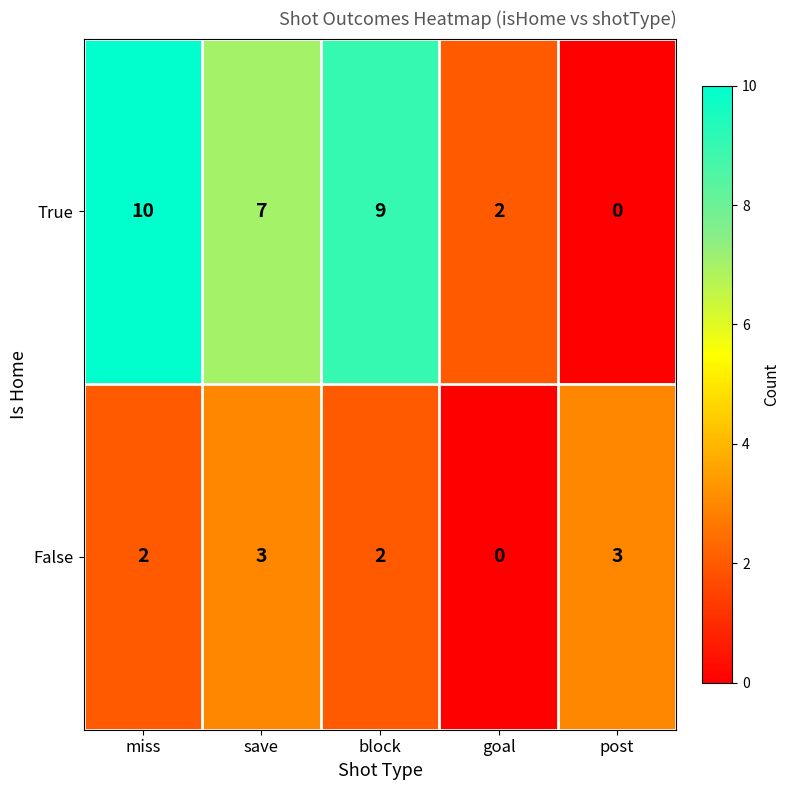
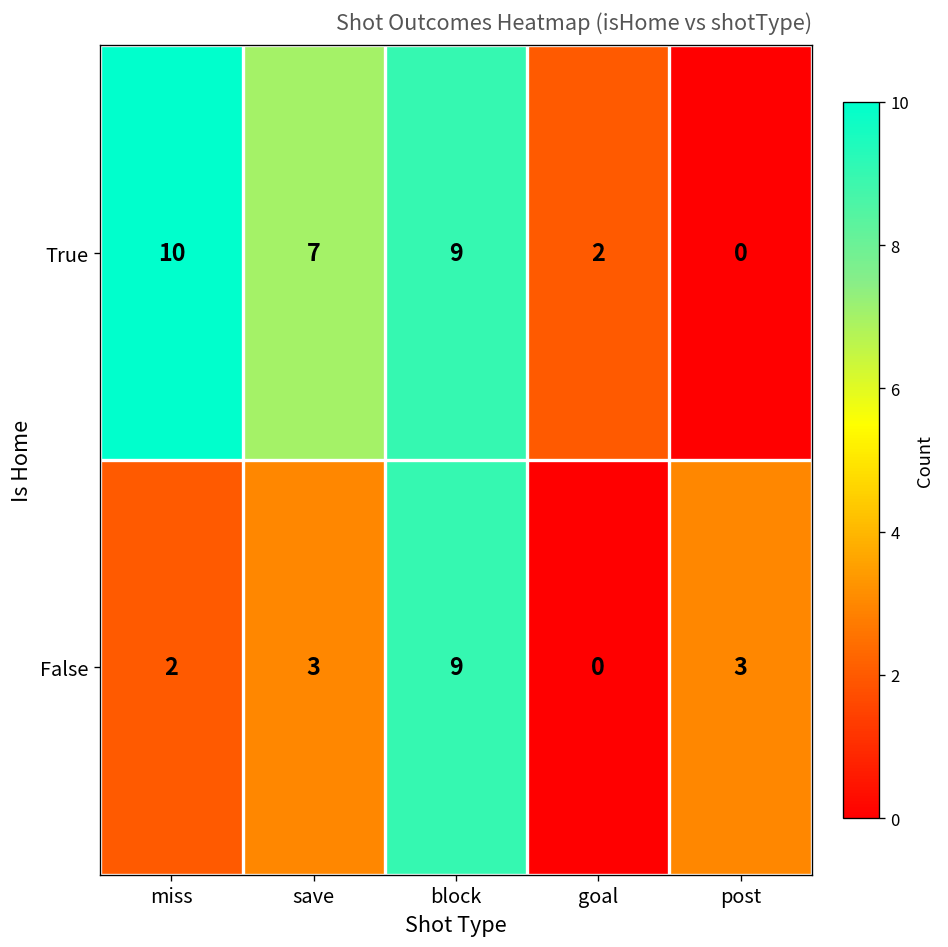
False, block: 2 -> 9
